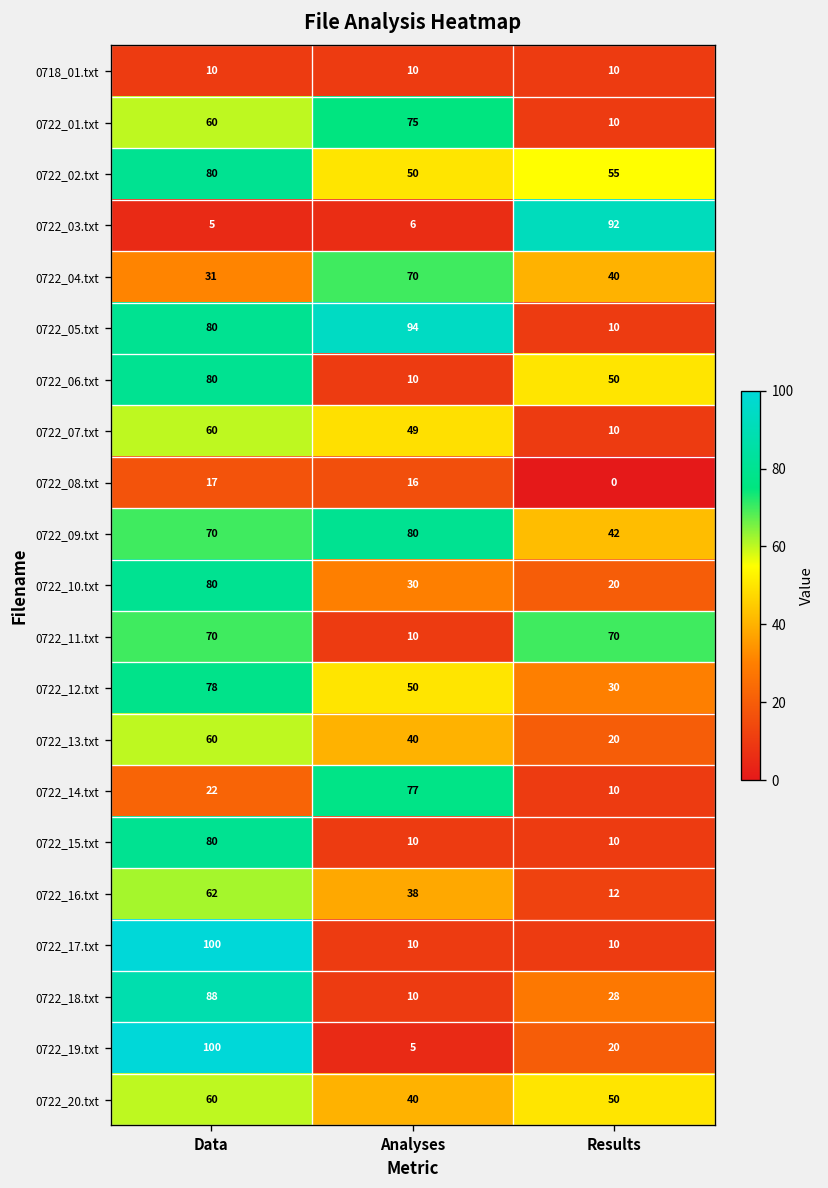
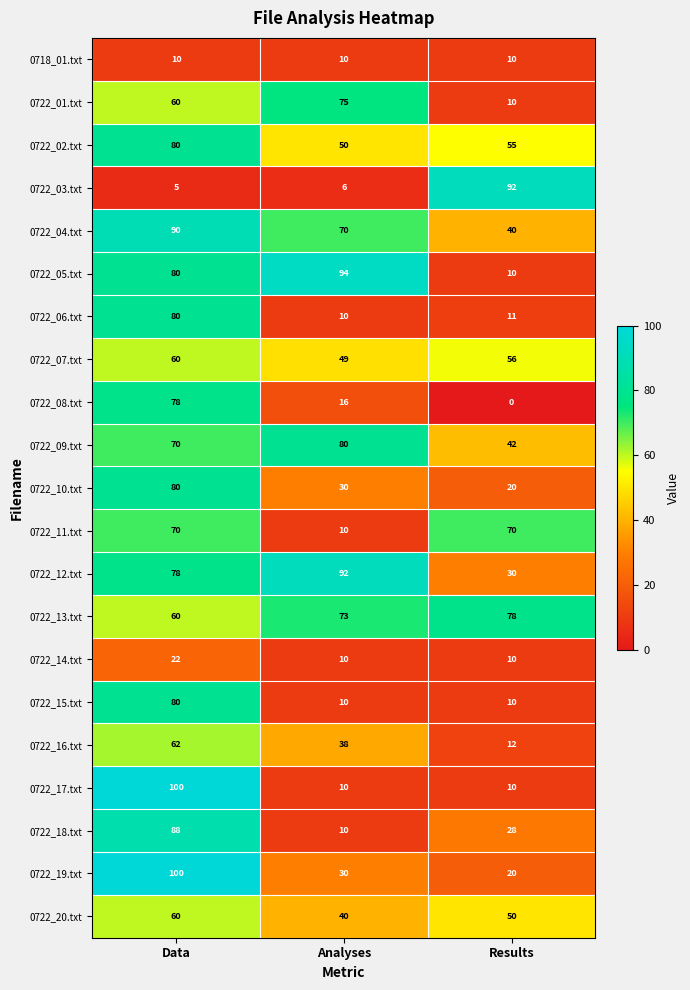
0722_04.txt, Data: 31 -> 90
0722_06.txt, Results: 50 -> 11
0722_07.txt, Results: 10 -> 56
0722_08.txt, Data: 17 -> 78
0722_12.txt, Analyses: 50 -> 92
0722_13.txt, Analyses: 40 -> 73
0722_13.txt, Results: 20 -> 78
0722_14.txt, Analyses: 77 -> 10
0722_19.txt, Analyses: 5 -> 30
